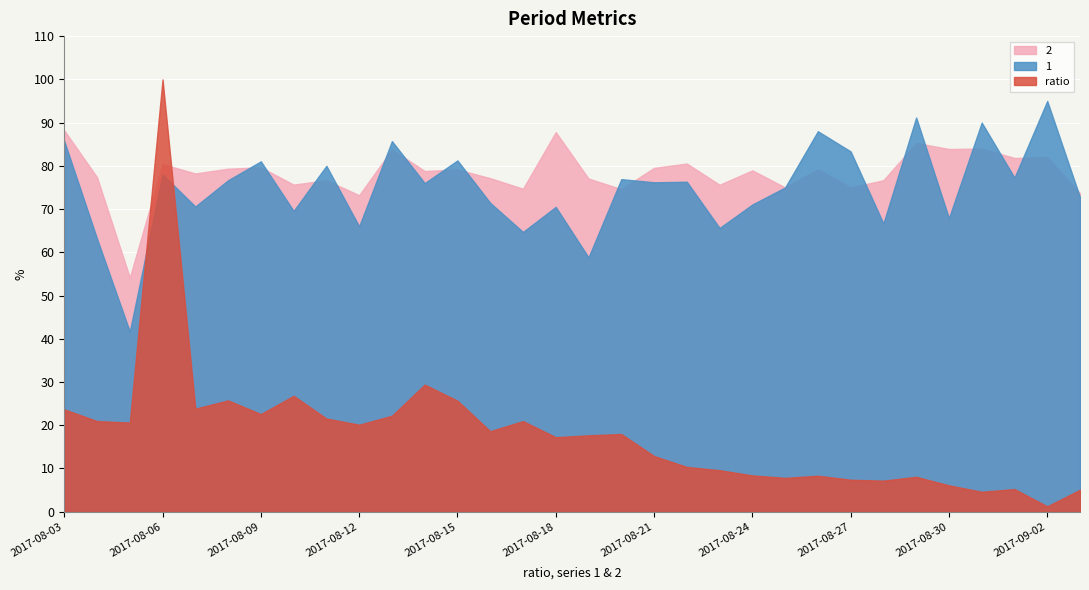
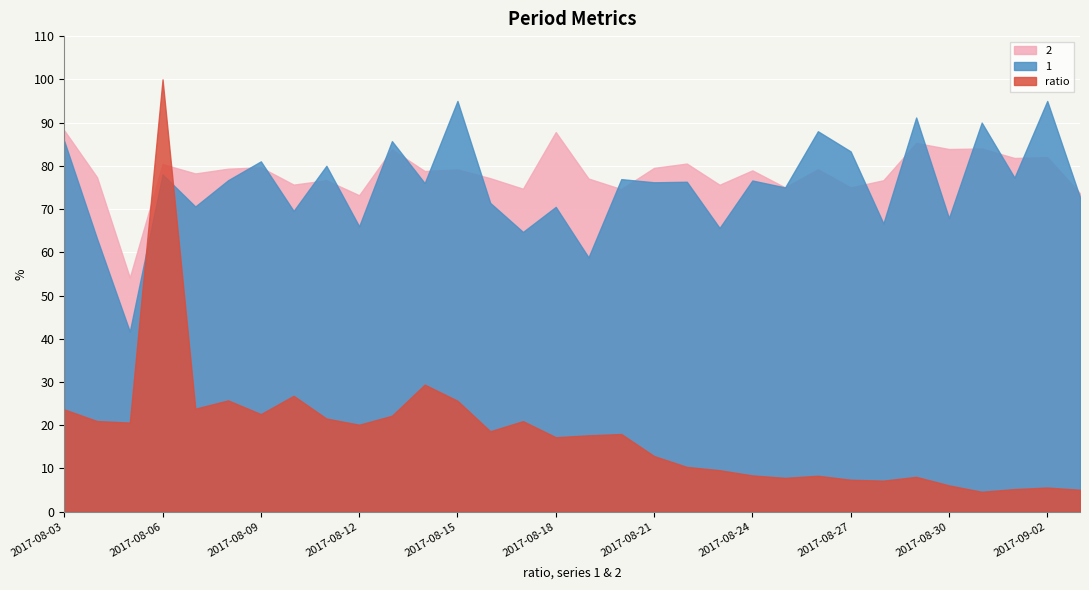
1, 2017-08-15: 81 -> 95
1, 2017-08-24: 71 -> 77
ratio, 2017-09-02: 1 -> 6
